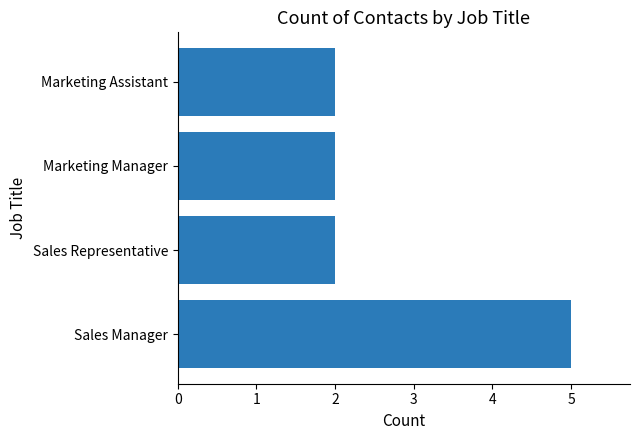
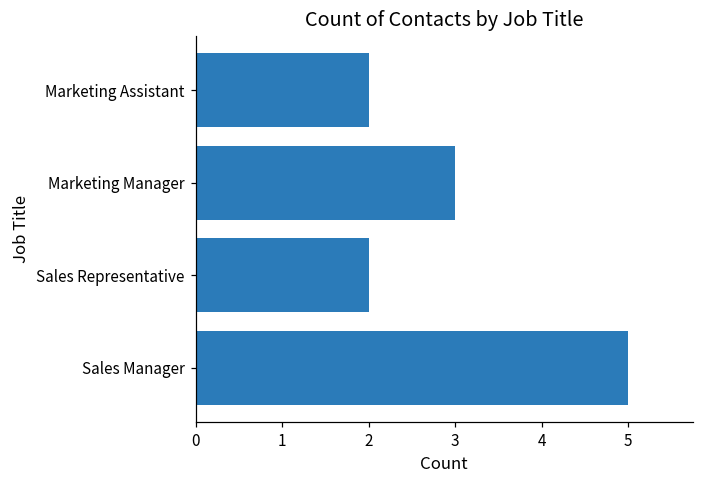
Marketing Manager: 2 -> 3
